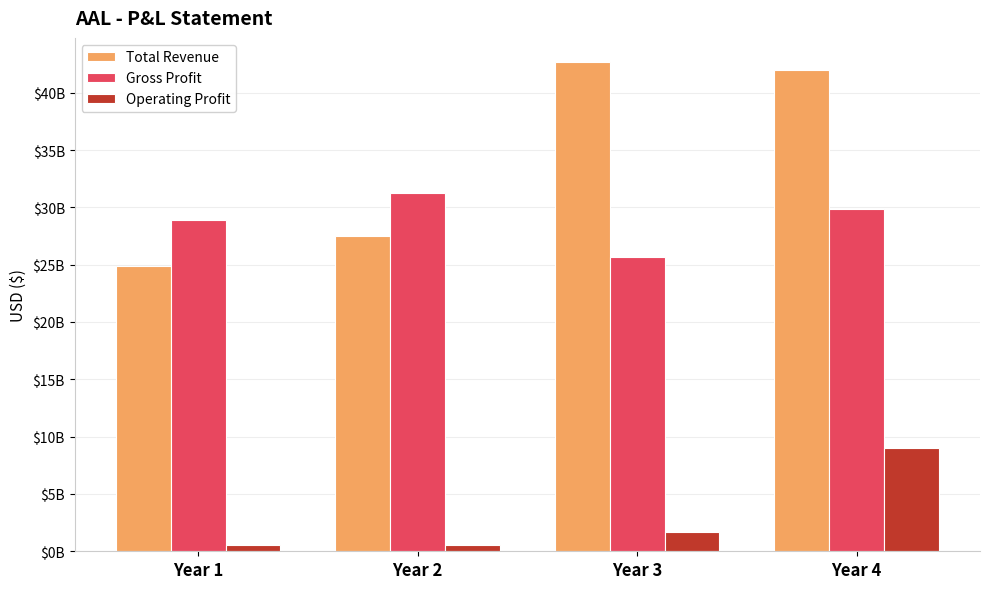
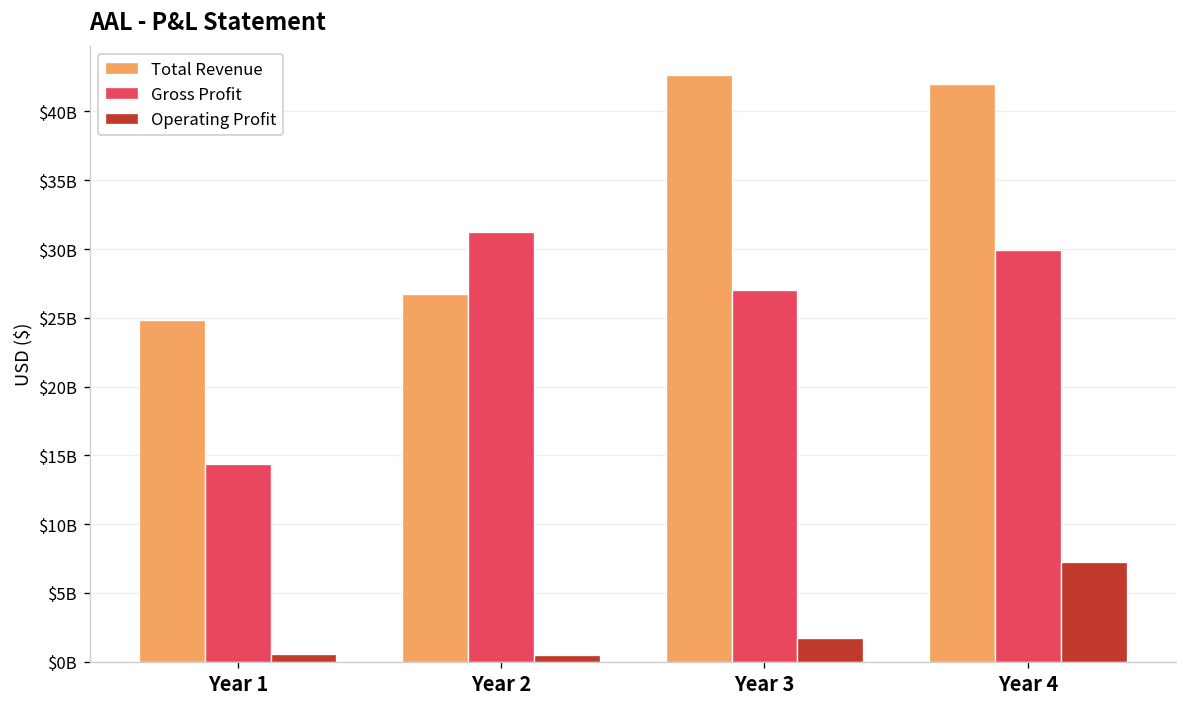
Gross Profit, Year 1: $28900000000 -> $14400000000
Total Revenue, Year 2: $27500000000 -> $26700000000
Gross Profit, Year 3: $25700000000 -> $27000000000
Operating Profit, Year 4: $9000000000 -> $7300000000
